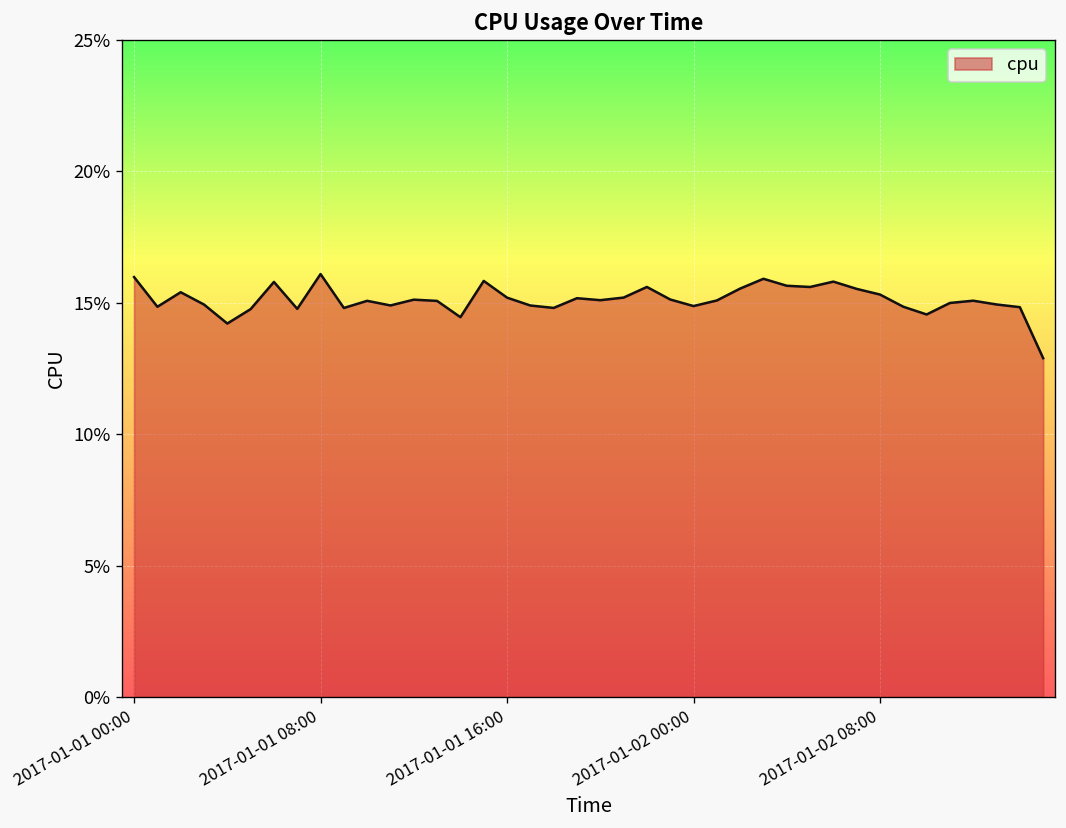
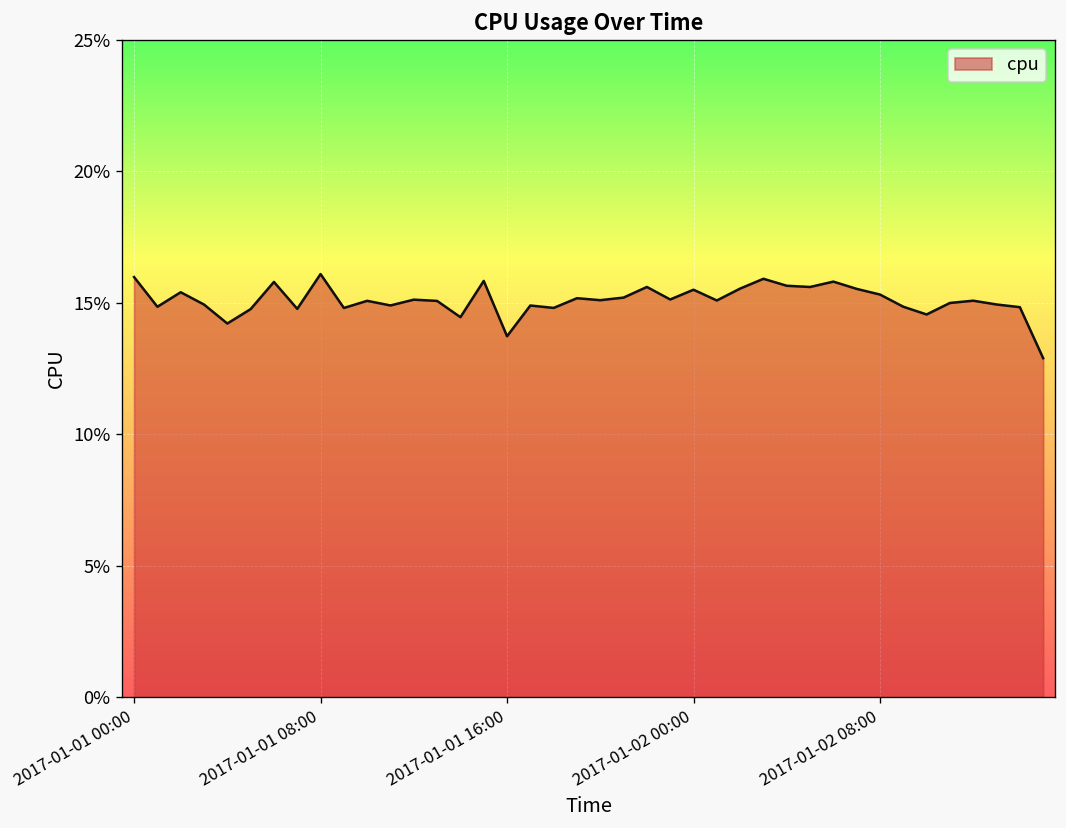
2017-01-01 16:00: 15.2% -> 13.7%
2017-01-02 00:00: 14.9% -> 15.5%
